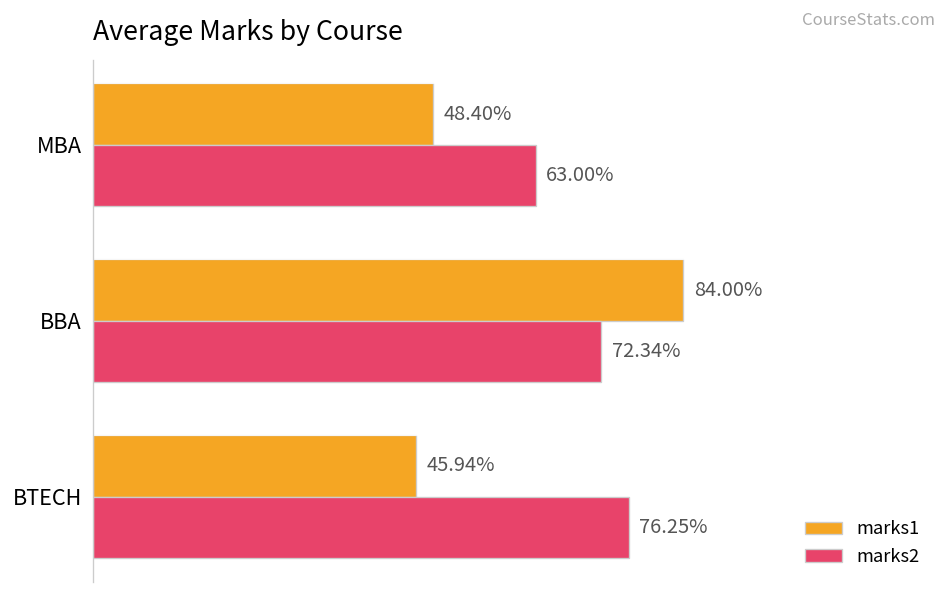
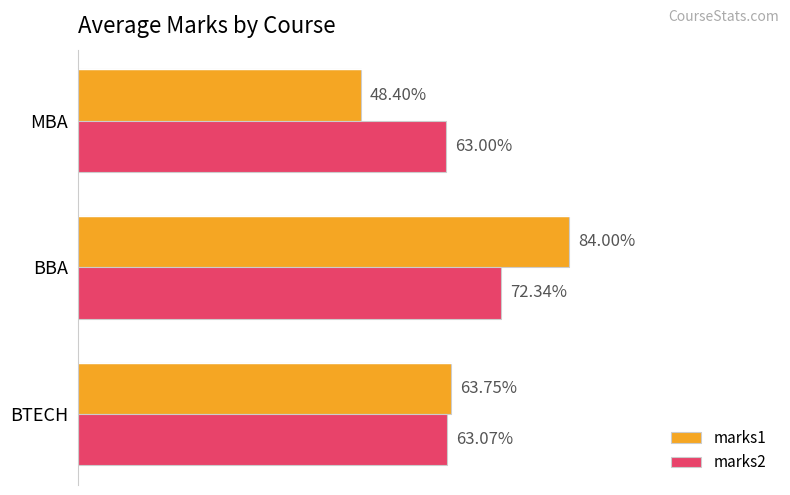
marks1, BTECH: 45.94% -> 63.75%
marks2, BTECH: 76.25% -> 63.07%
